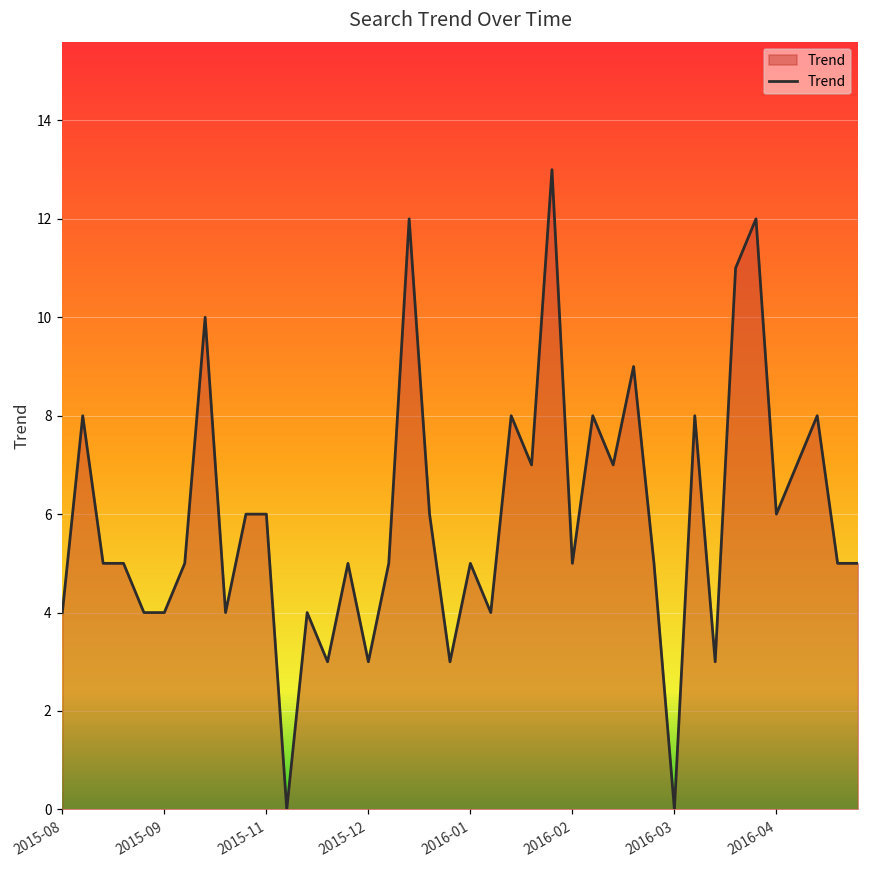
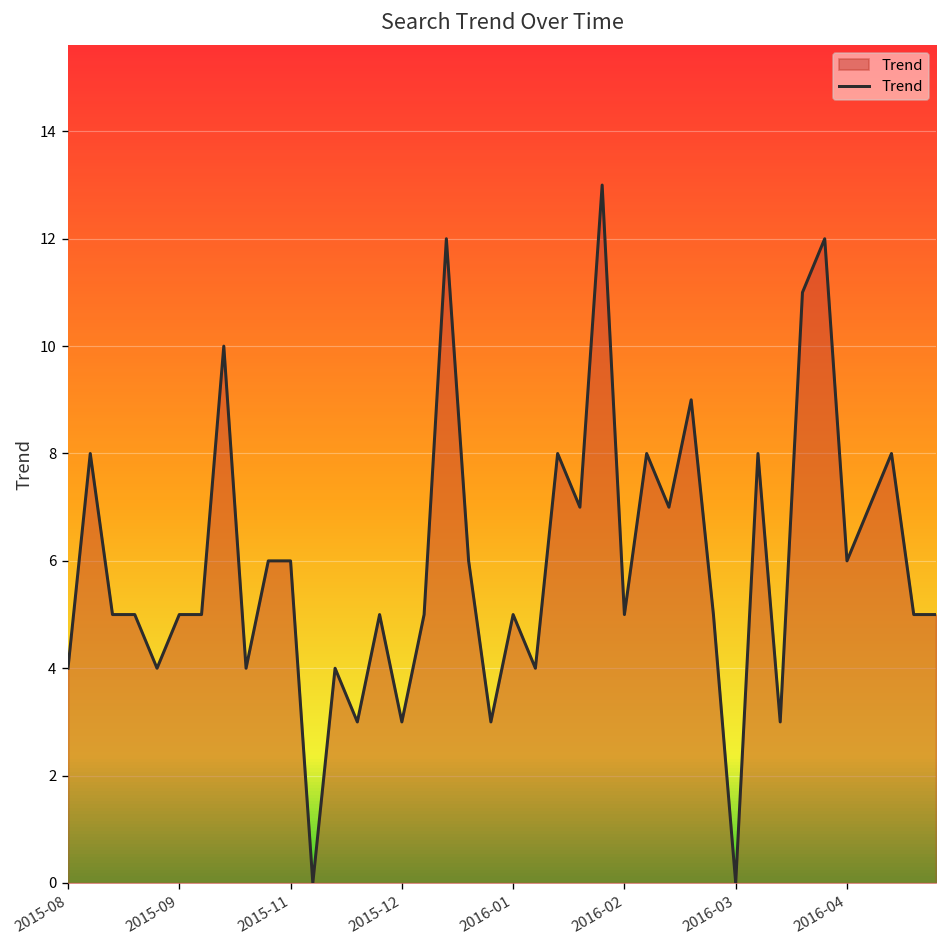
2015-09: 4 -> 5
